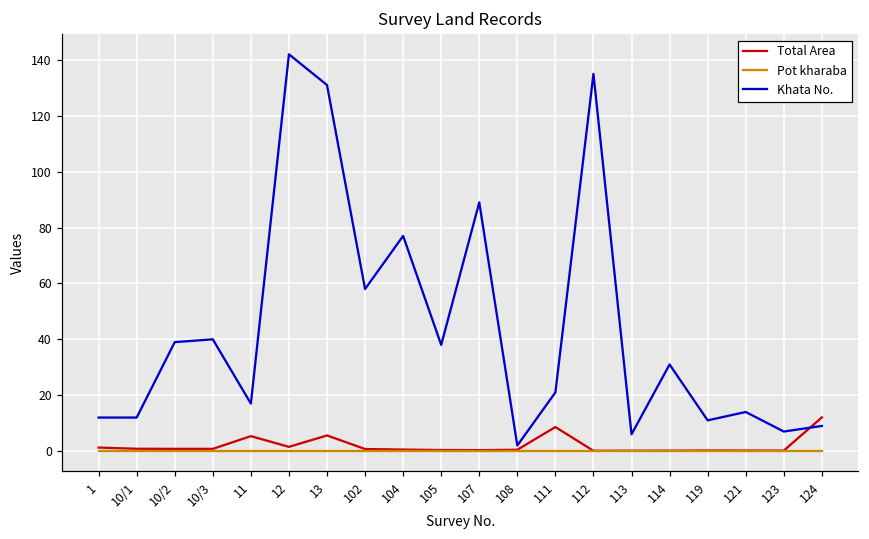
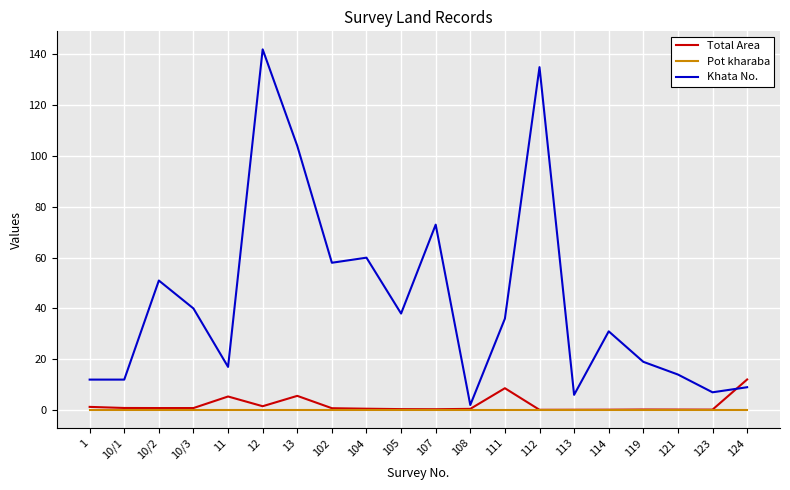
Khata No., 10/2: 39 -> 51
Khata No., 13: 131 -> 104
Khata No., 104: 77 -> 60
Khata No., 107: 89 -> 73
Khata No., 111: 21 -> 36
Khata No., 119: 11 -> 19
